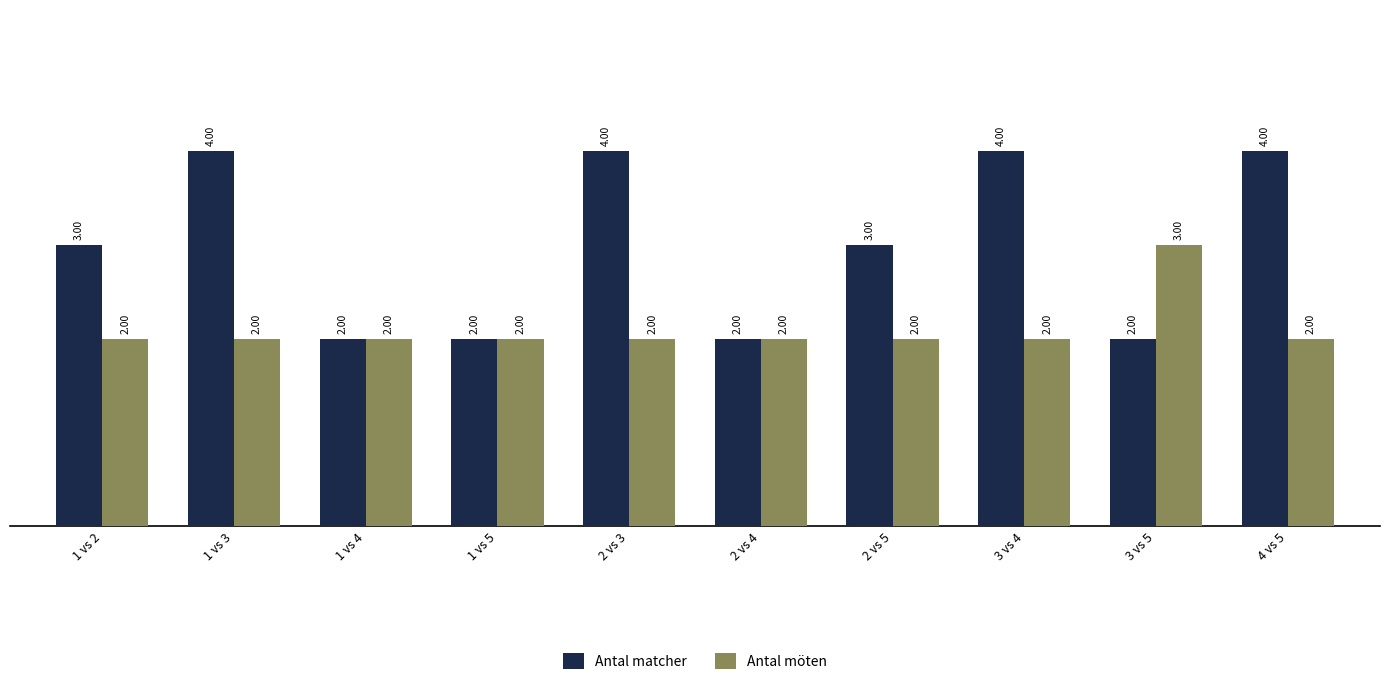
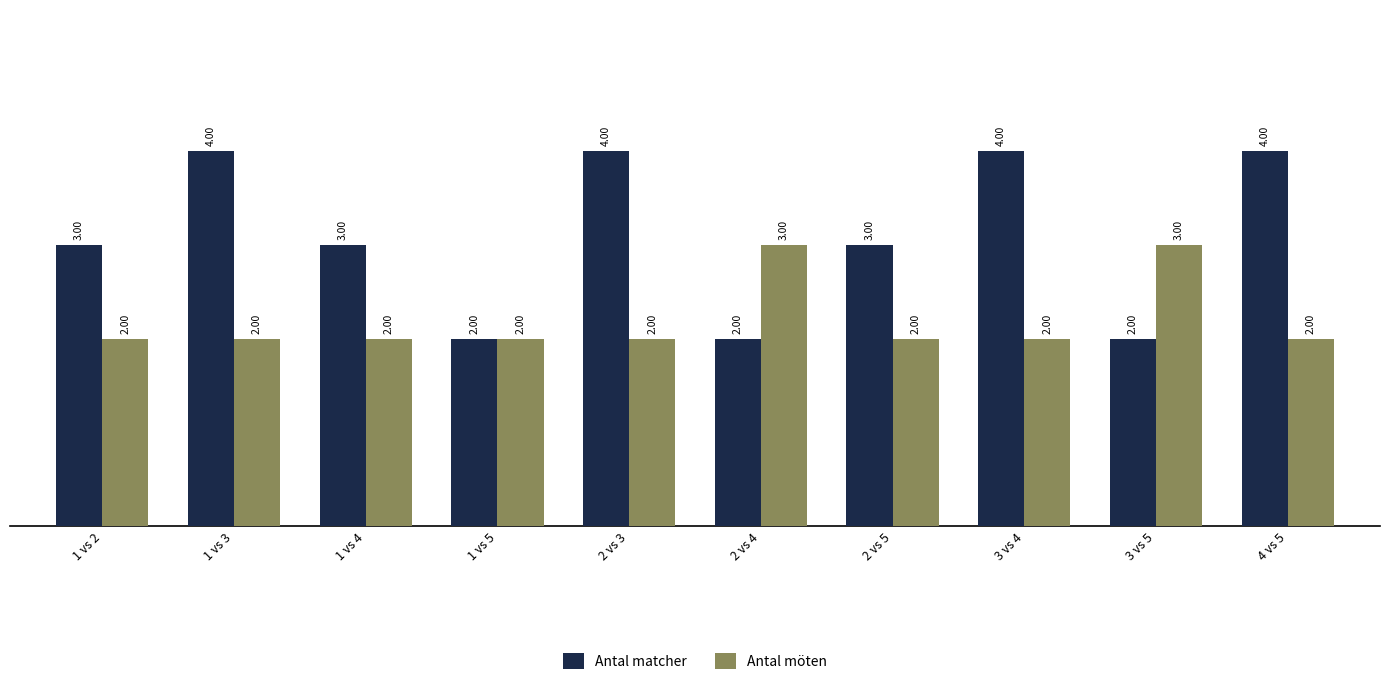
Antal matcher, 1 vs 4: 2.00 -> 3.00
Antal möten, 2 vs 4: 2.00 -> 3.00
